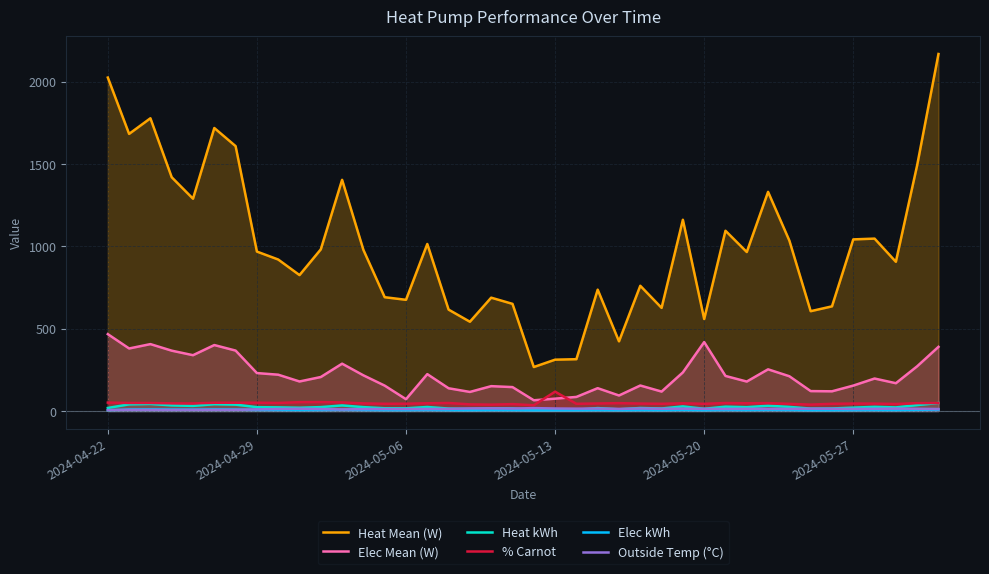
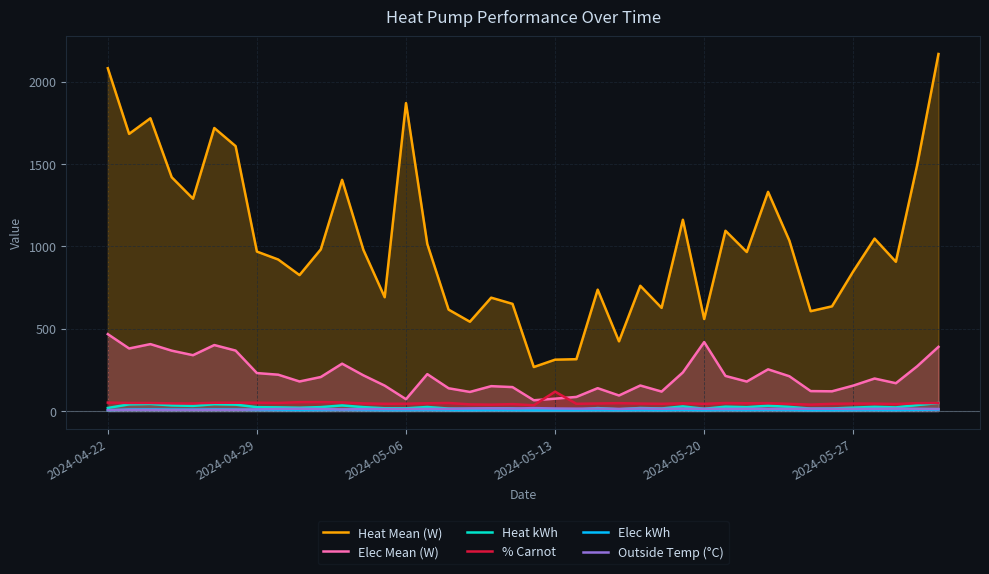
Heat Mean (W), 2024-04-22: 2020 -> 2080
Heat Mean (W), 2024-05-06: 680 -> 1870
Heat Mean (W), 2024-05-27: 1040 -> 850
